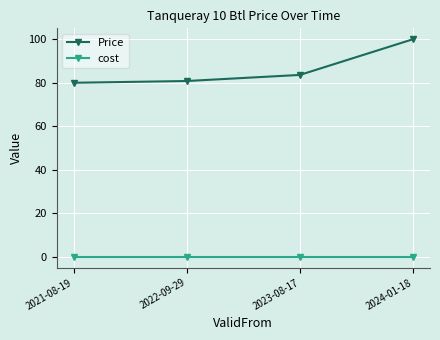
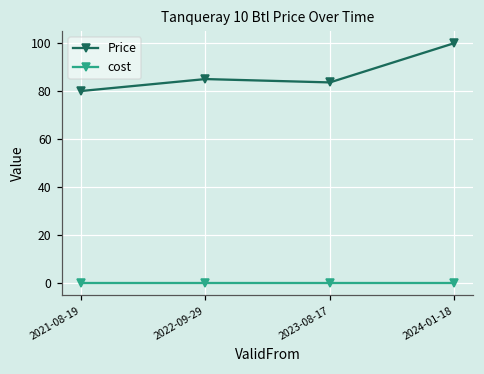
Price, 2022-09-29: 81 -> 85
